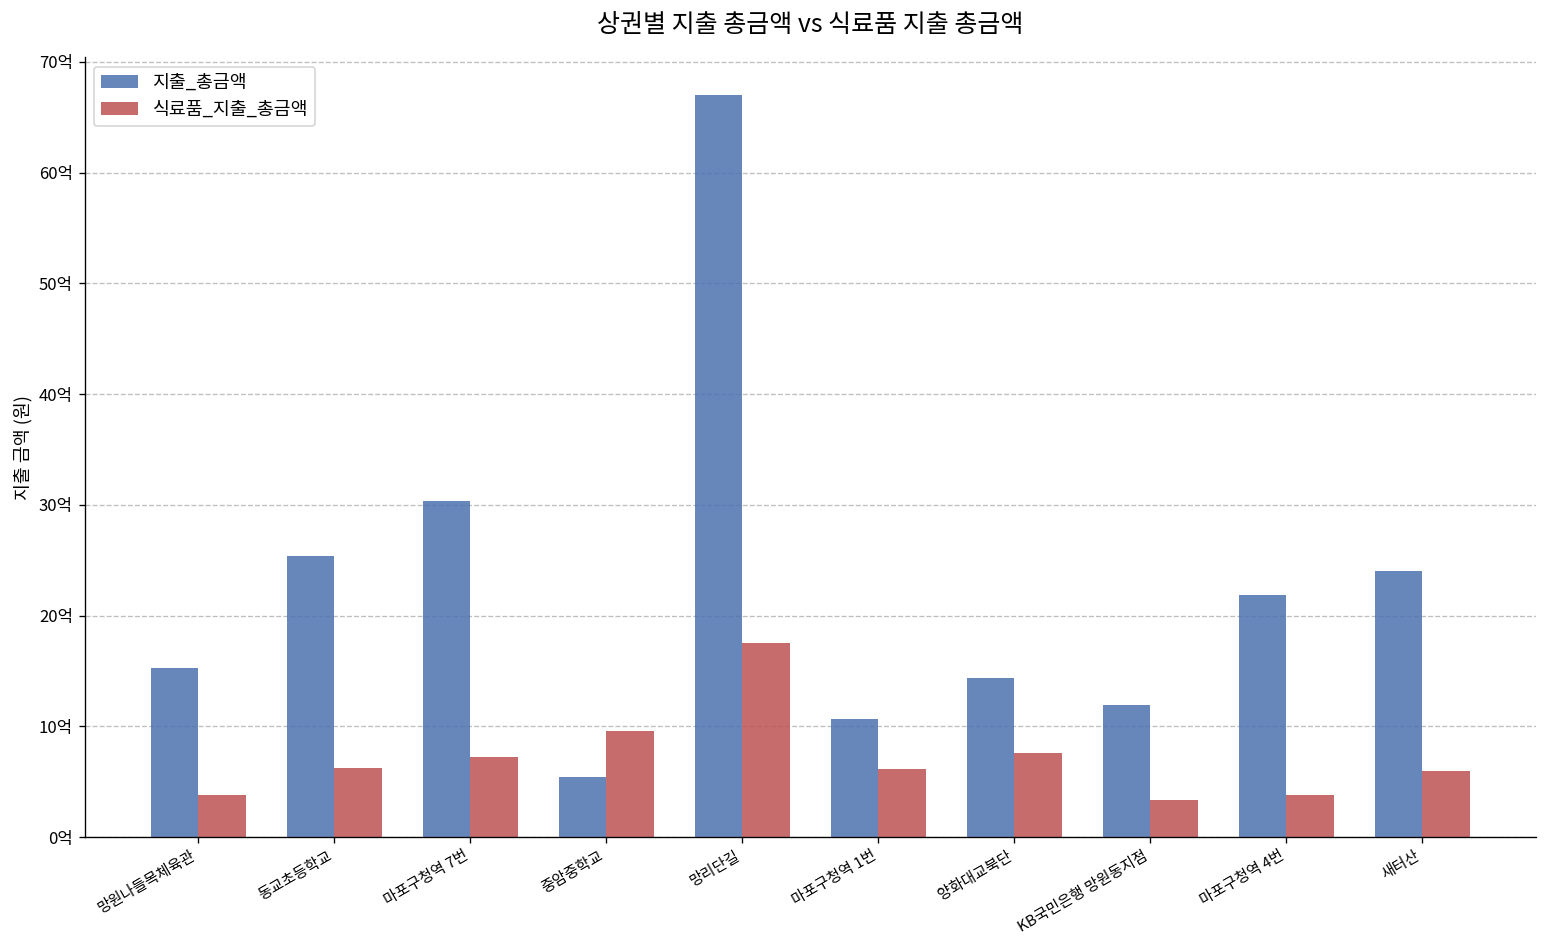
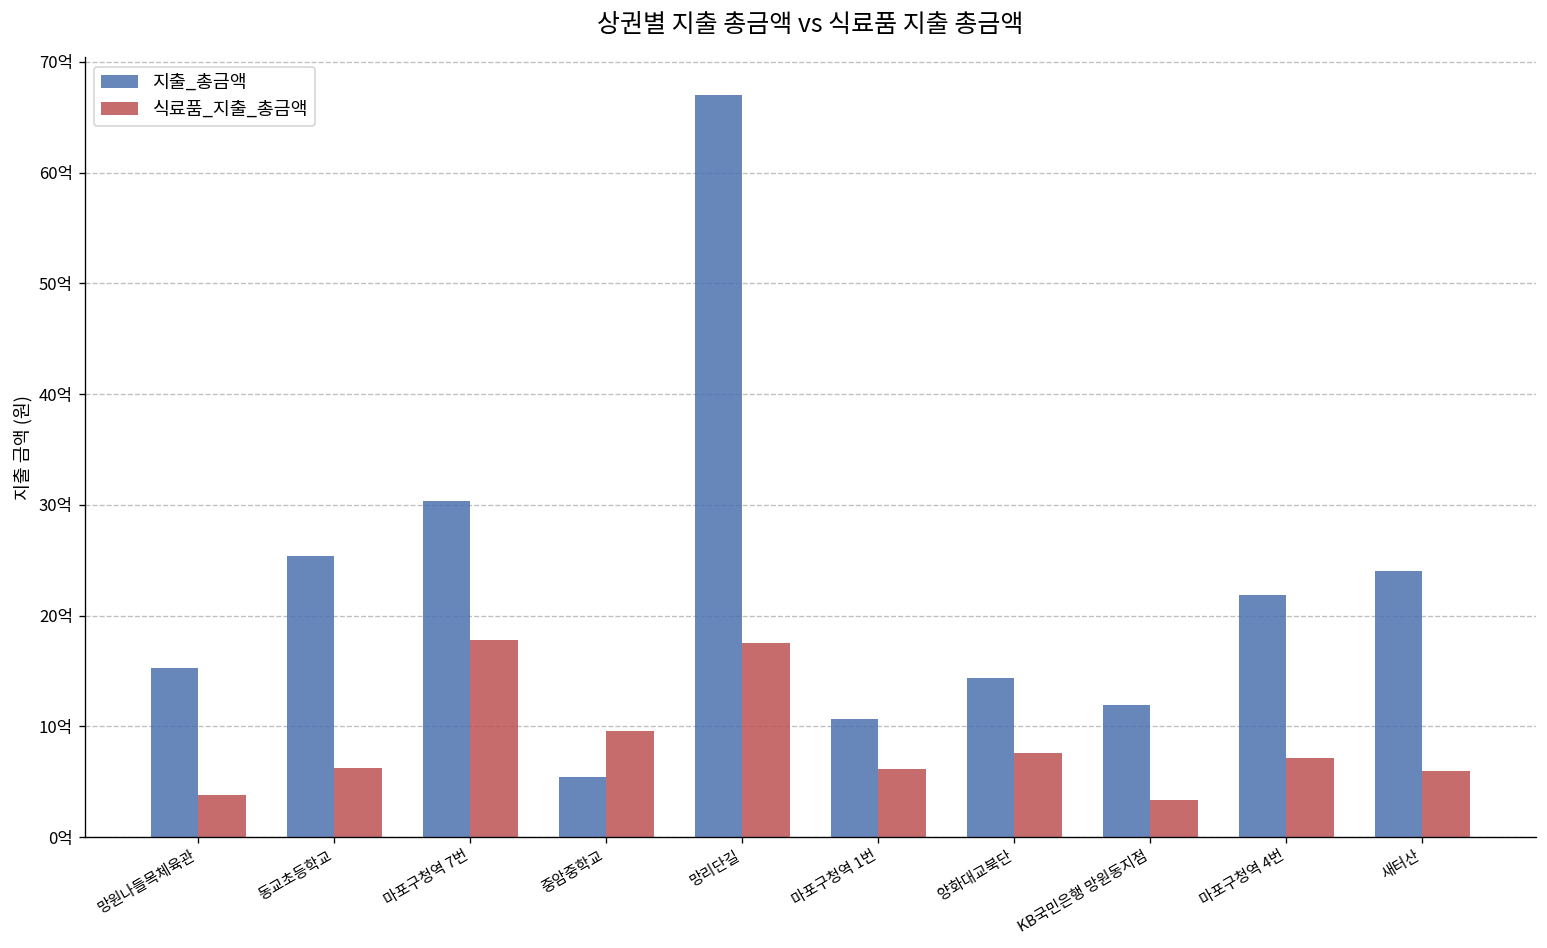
식료품_지출_총금액, 마포구청역 7번: 7억 -> 18억
식료품_지출_총금액, 마포구청역 4번: 4억 -> 7억
